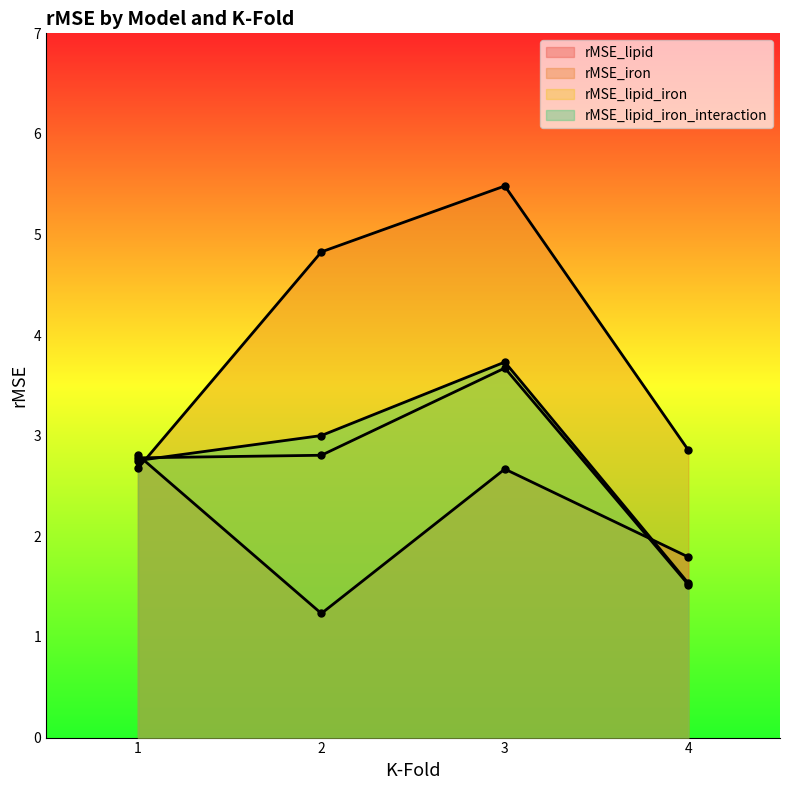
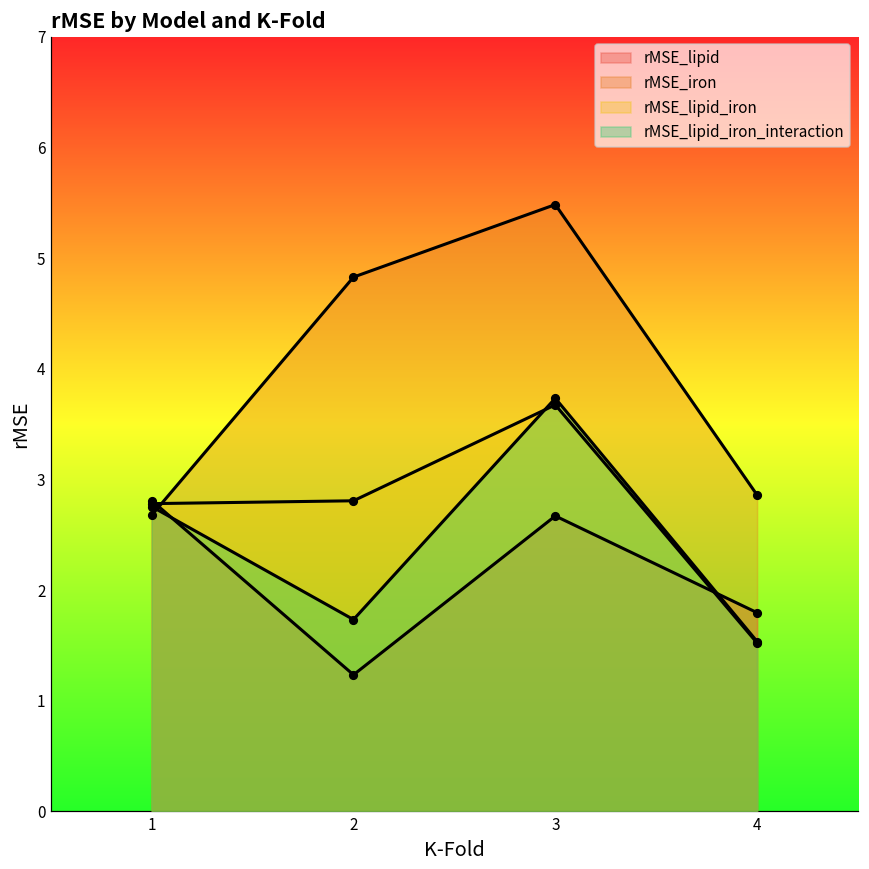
rMSE_lipid_iron_interaction, 2: 3.00 -> 1.73
